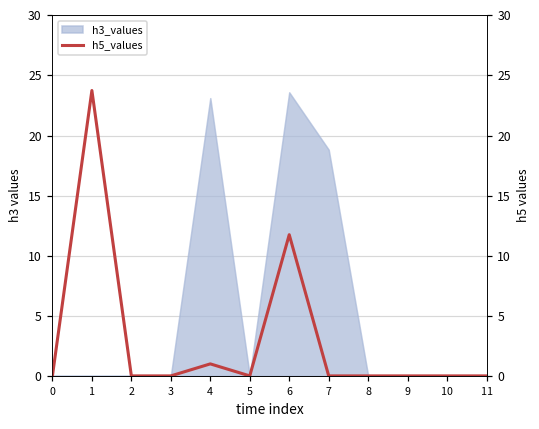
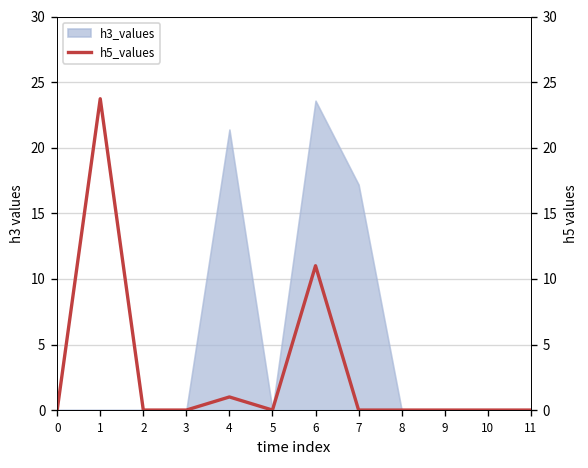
h3_values, 4: 23.1 -> 21.4
h3_values, 7: 18.8 -> 17.2
h5_values, 6: 11.8 -> 11.0
